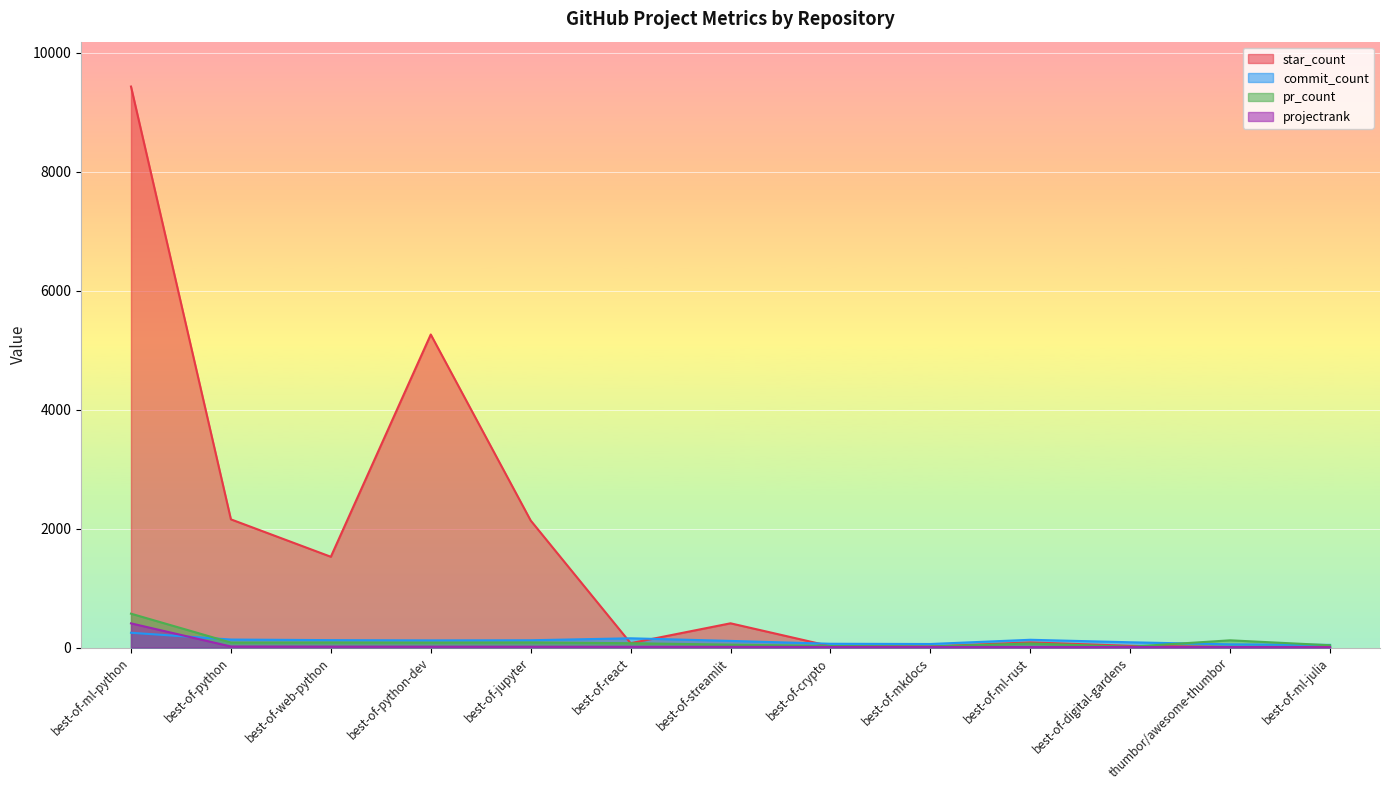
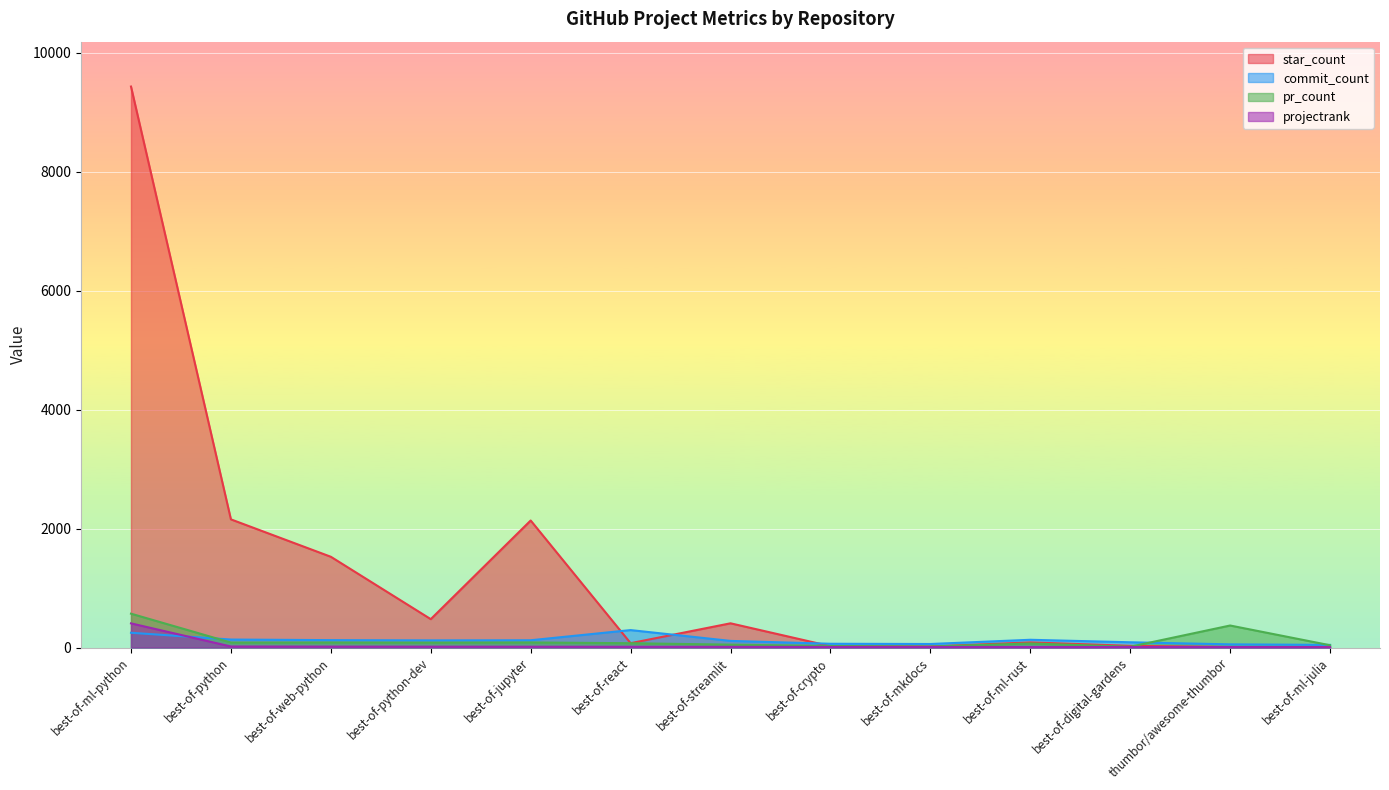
star_count, best-of-python-dev: 5300 -> 500
commit_count, best-of-react: 200 -> 300
pr_count, thumbor/awesome-thumbor: 100 -> 400
